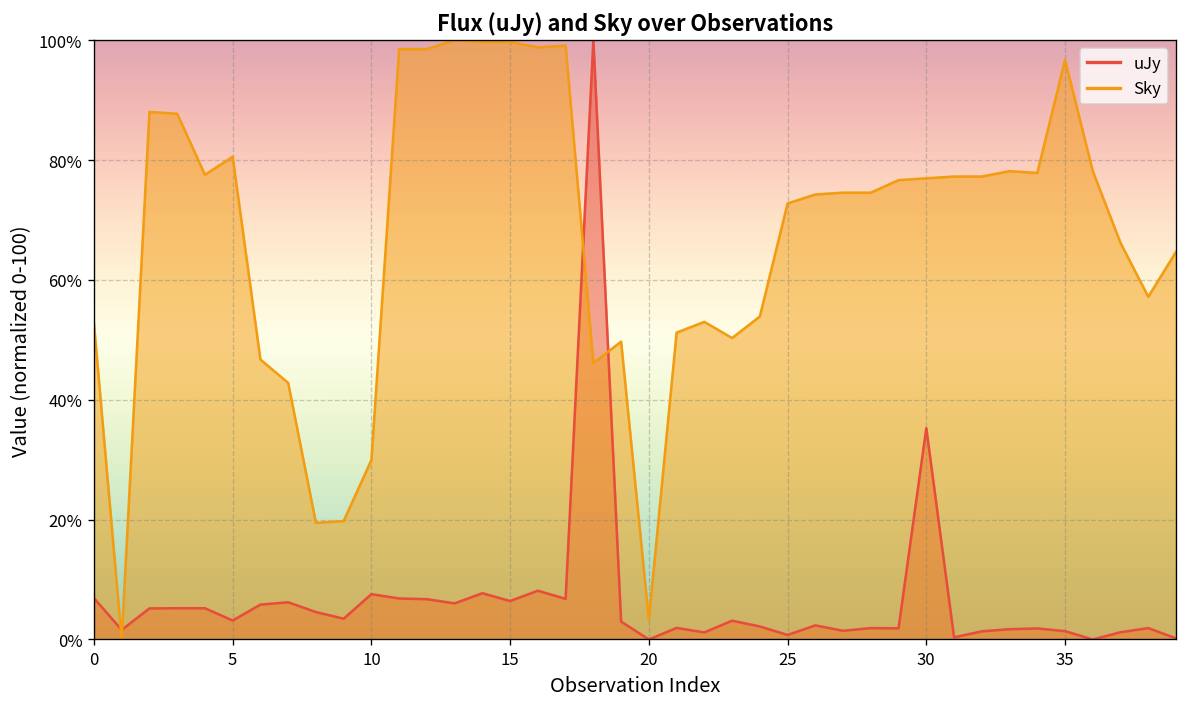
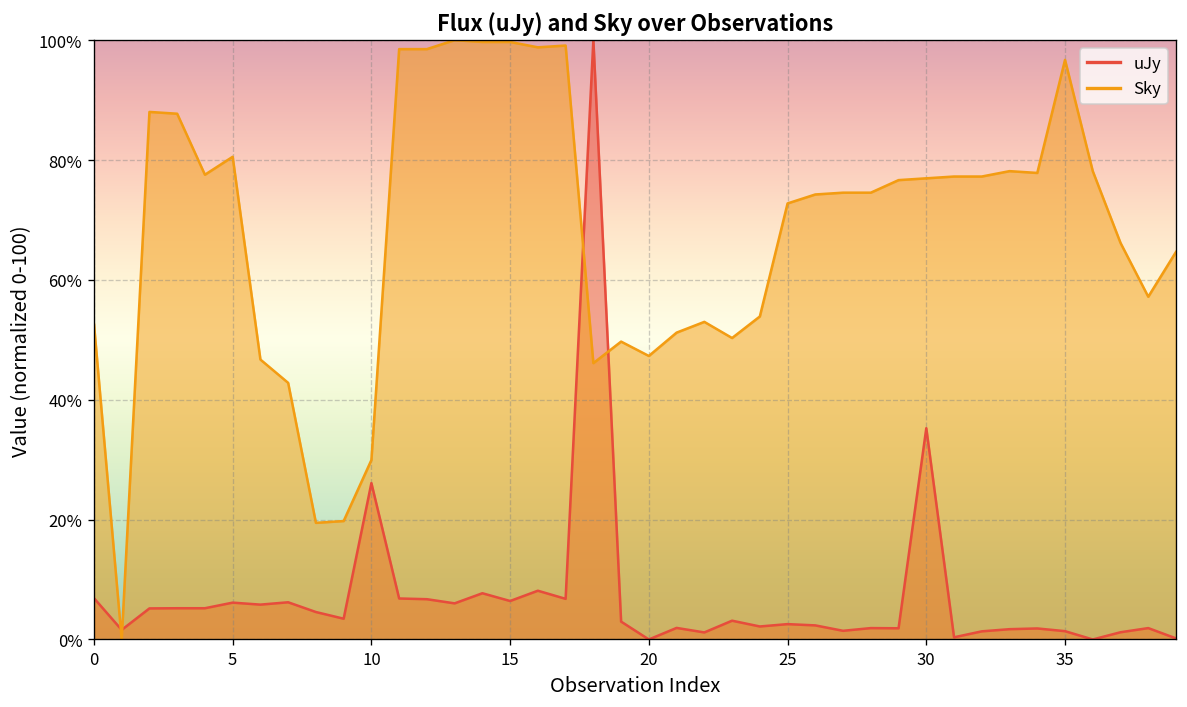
uJy, 5: 3% -> 6%
uJy, 10: 8% -> 26%
Sky, 20: 3% -> 47%
uJy, 25: 1% -> 3%
